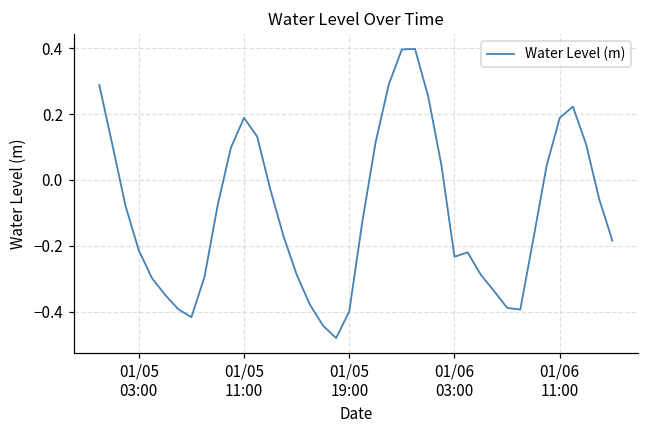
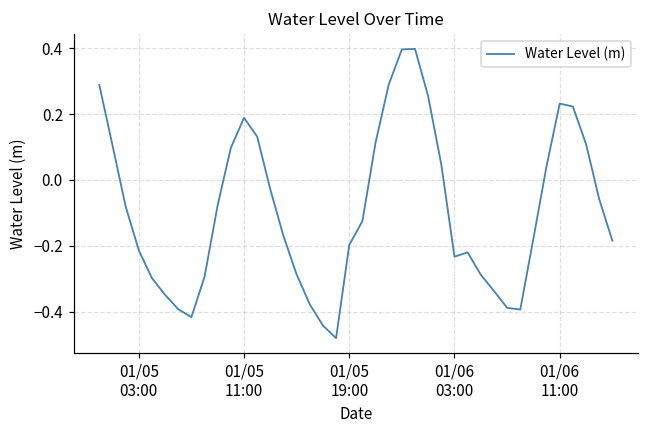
01/05 19:00: -0.40 -> -0.20
01/06 11:00: 0.19 -> 0.23
